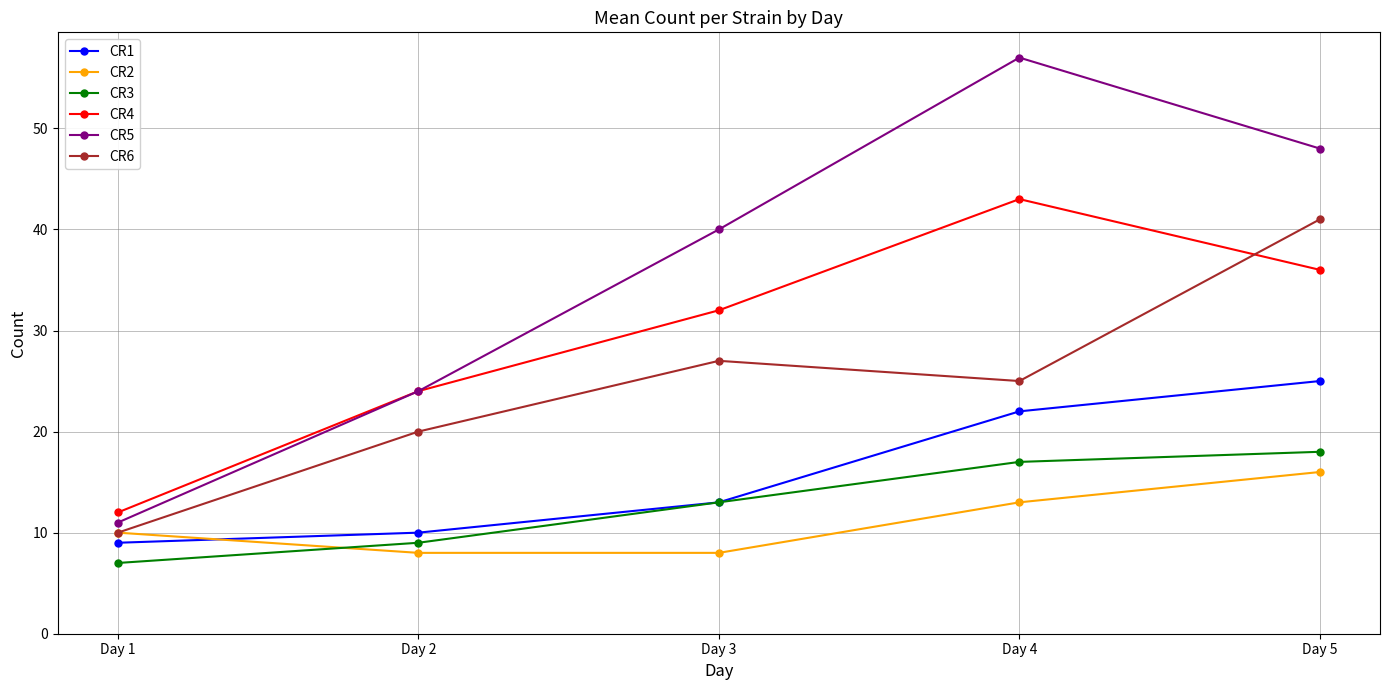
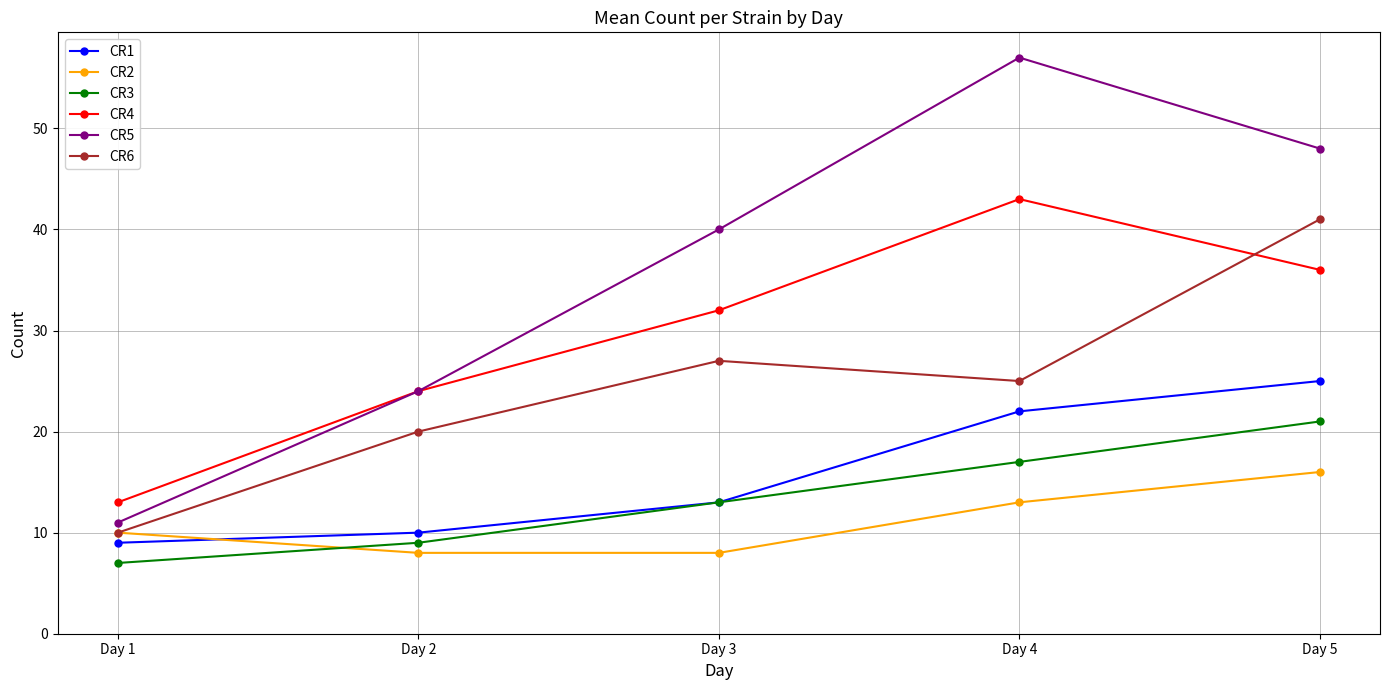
CR4, Day 1: 12 -> 13
CR3, Day 5: 18 -> 21
